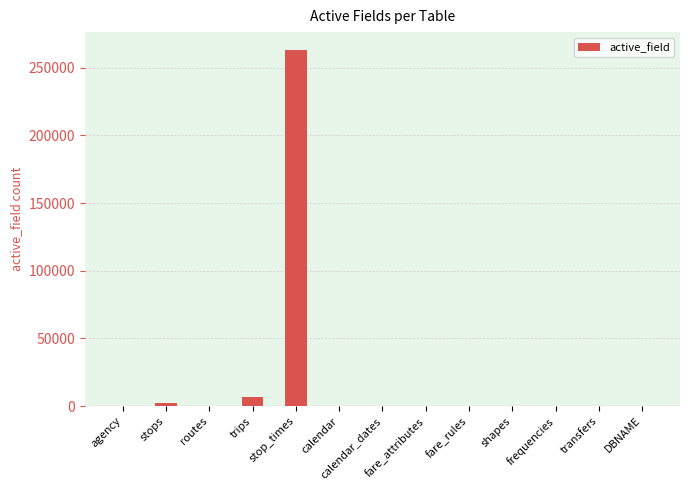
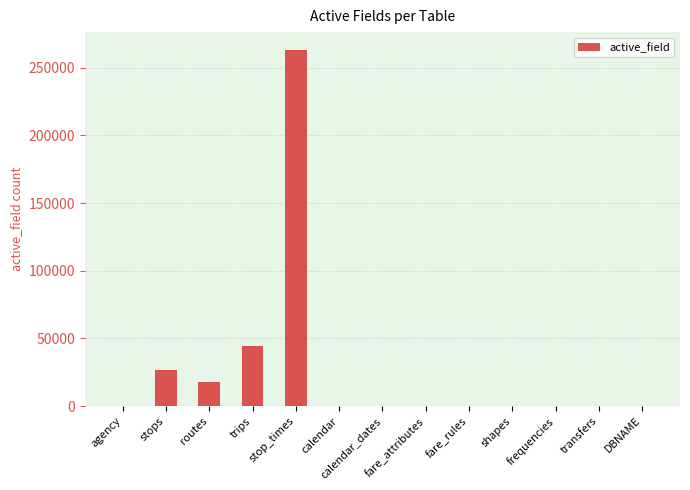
stops: 3000 -> 27000
routes: 0 -> 18000
trips: 7000 -> 44000
